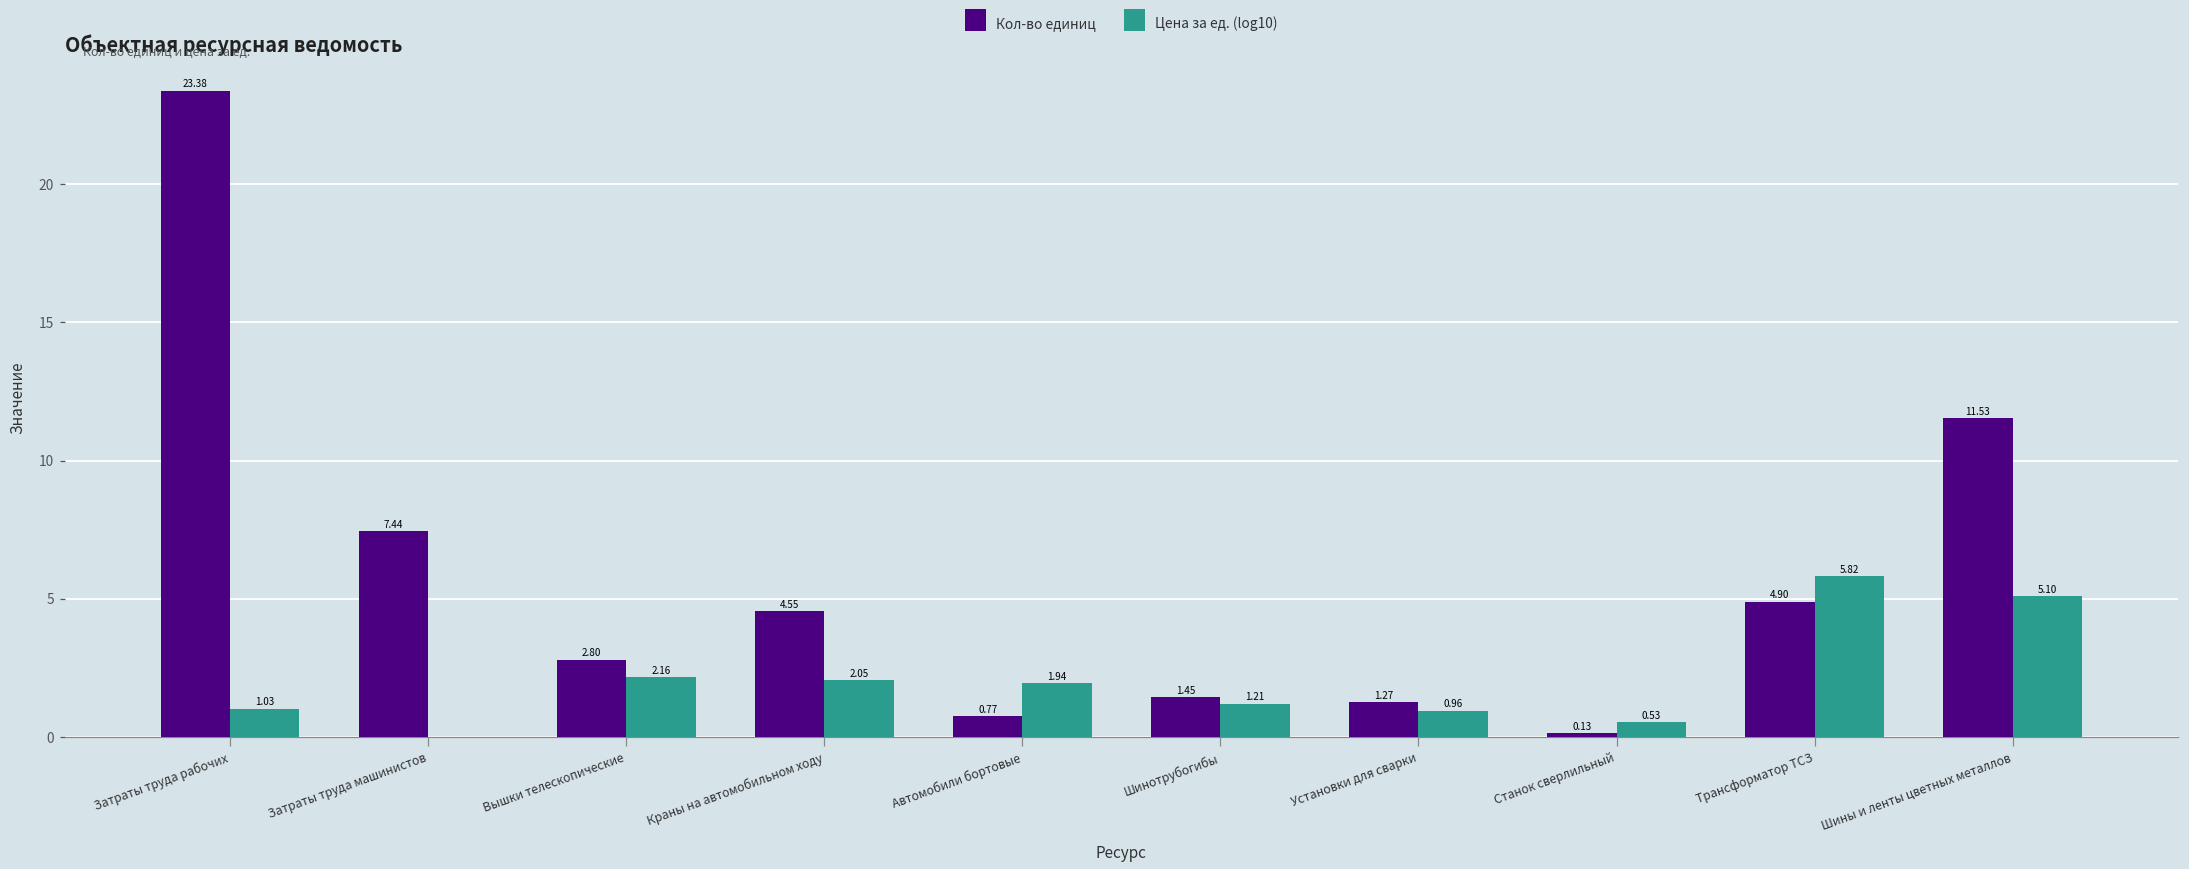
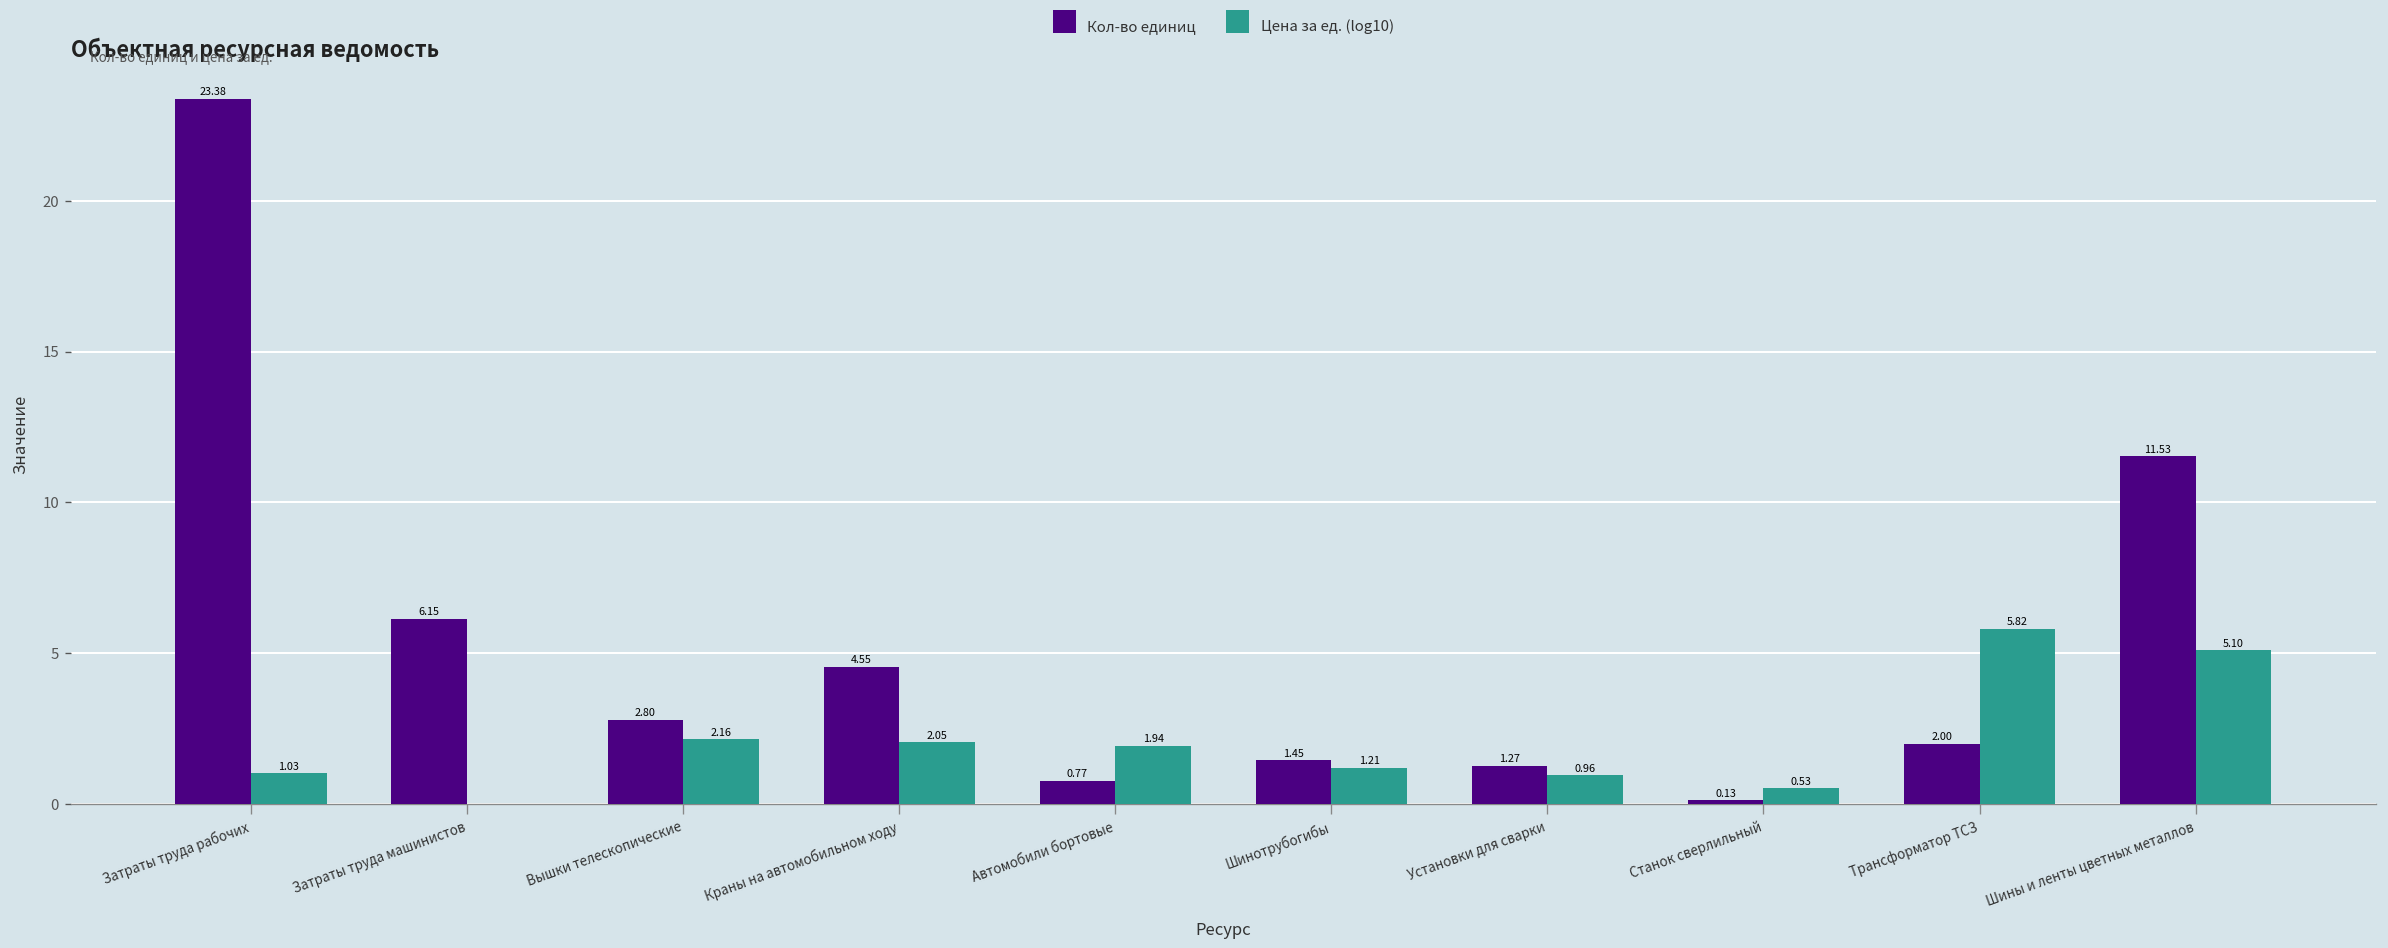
Кол-во единиц, Затраты труда машинистов: 7.44 -> 6.15
Кол-во единиц, Трансформатор ТСЗ: 4.90 -> 2.00
